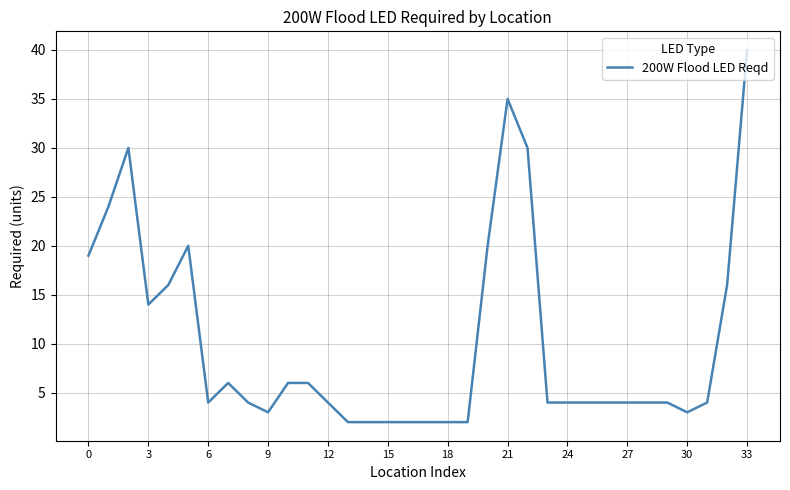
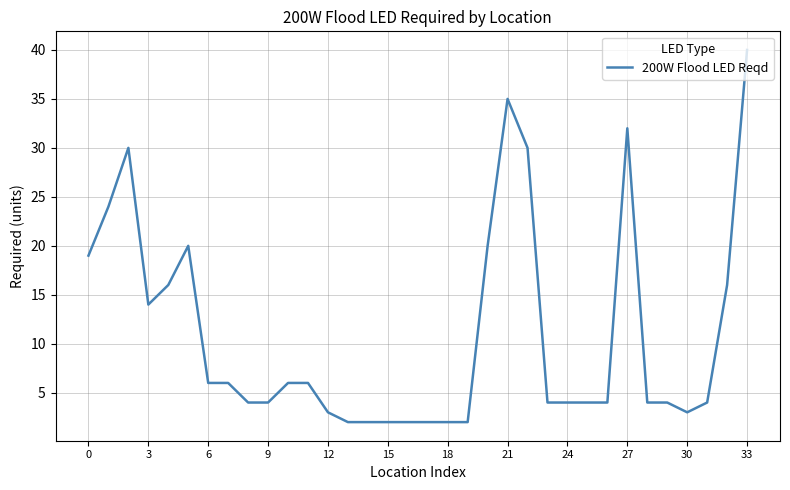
6: 4 -> 6
9: 3 -> 4
12: 4 -> 3
27: 4 -> 32
